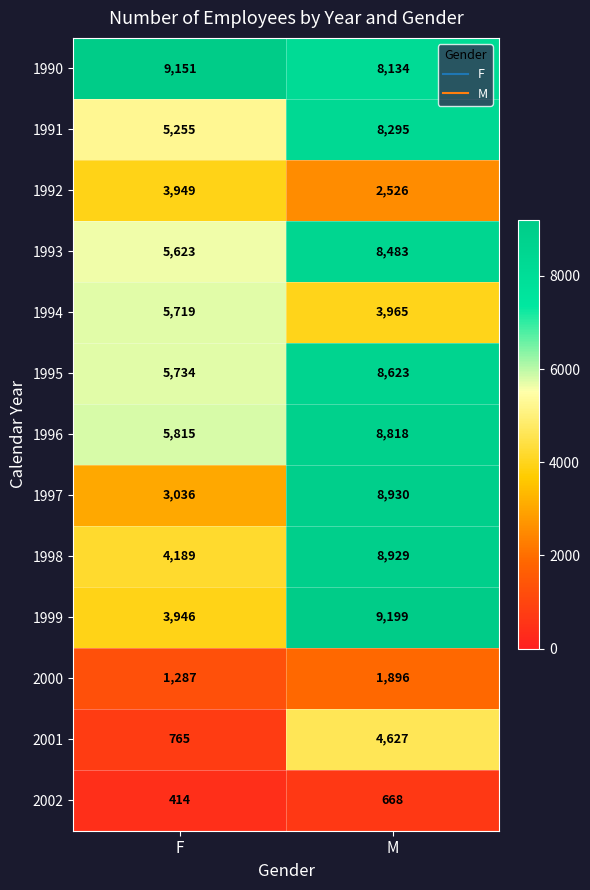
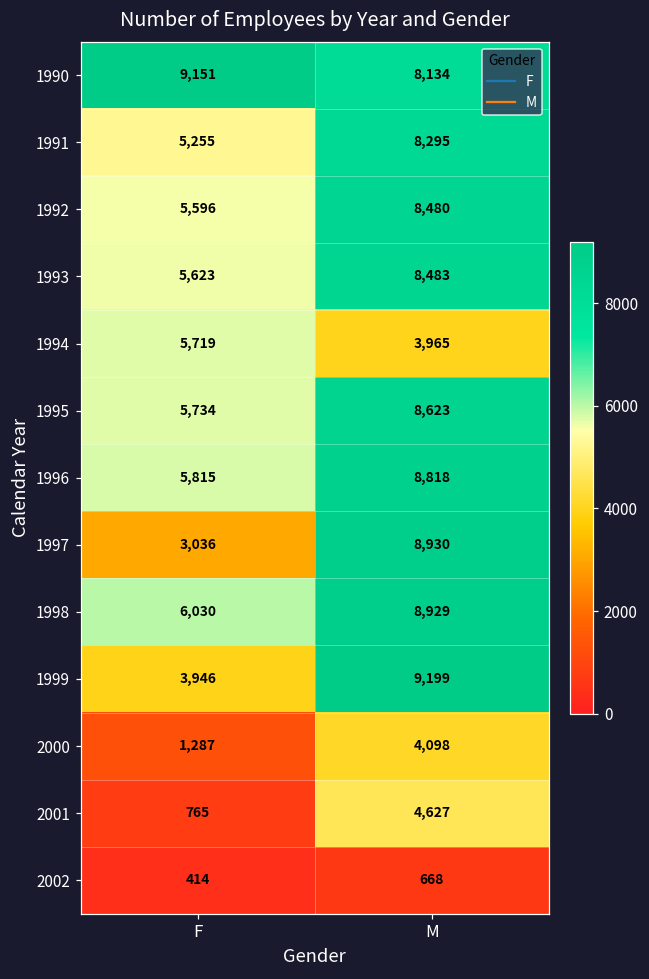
1992, F: 3,949 -> 5,596
1992, M: 2,526 -> 8,480
1998, F: 4,189 -> 6,030
2000, M: 1,896 -> 4,098
